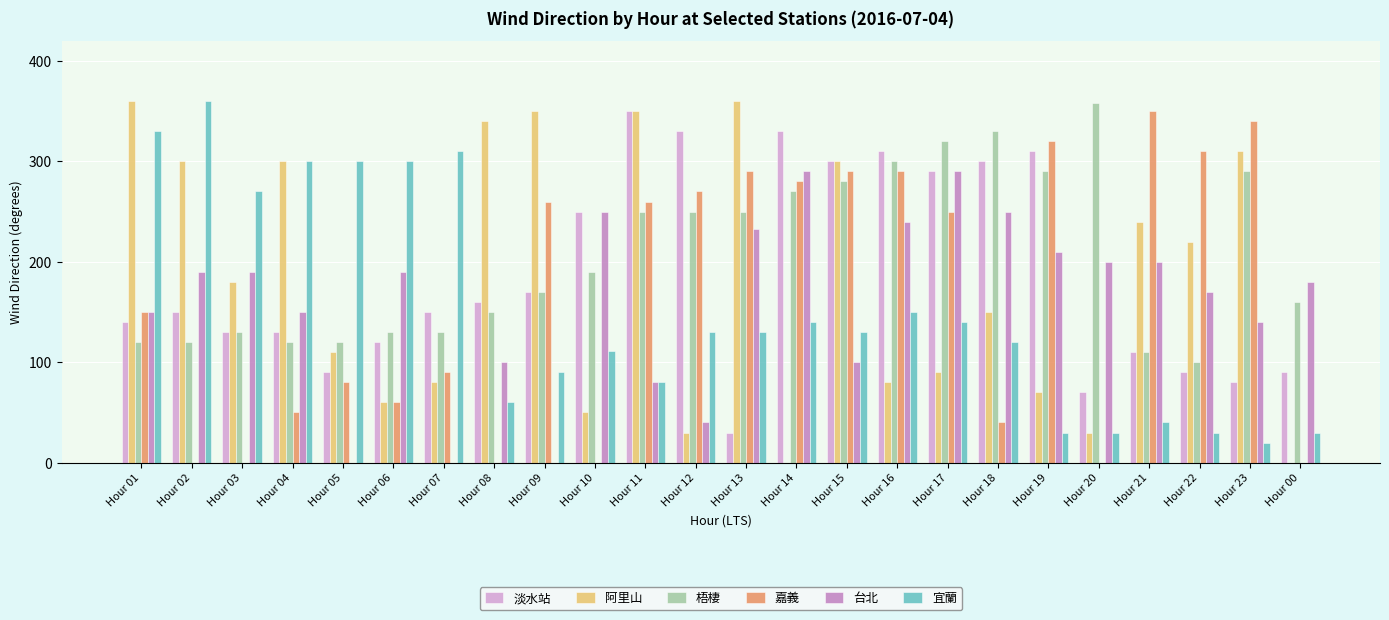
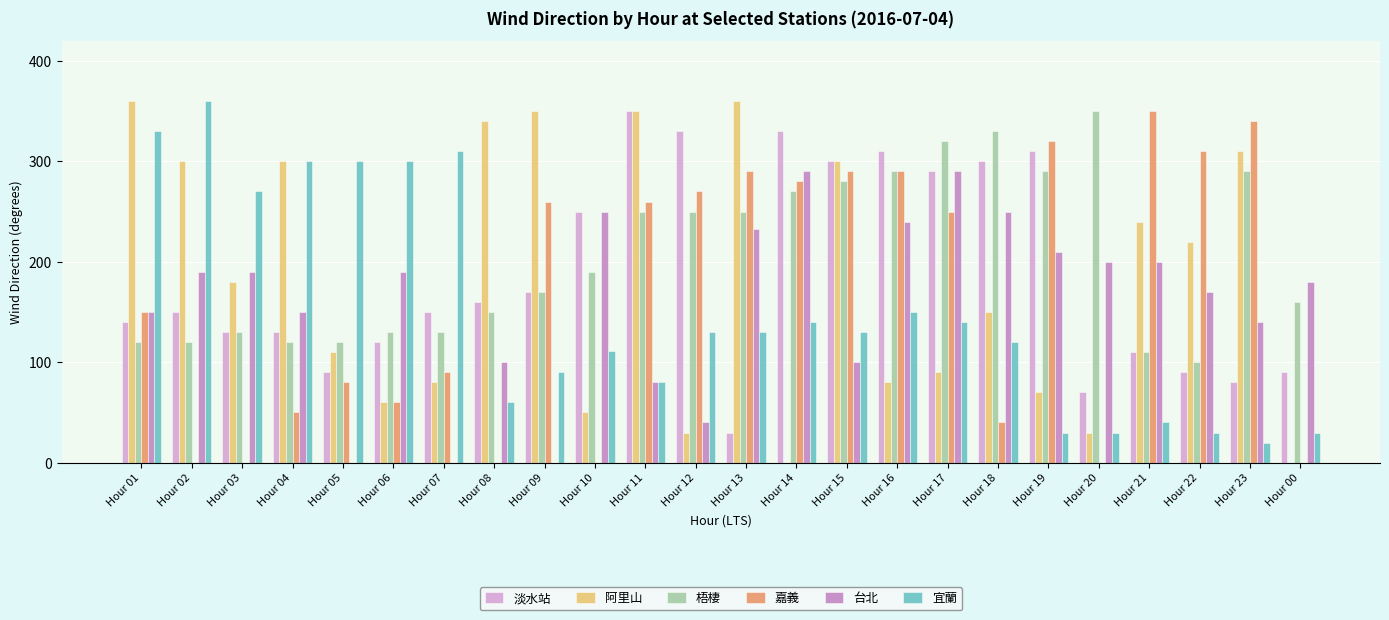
梧棲, Hour 16: 300 -> 290
梧棲, Hour 20: 358 -> 350
